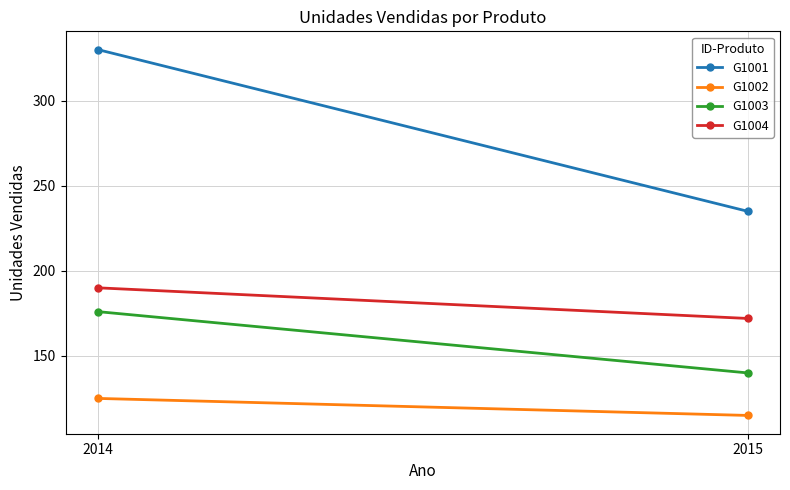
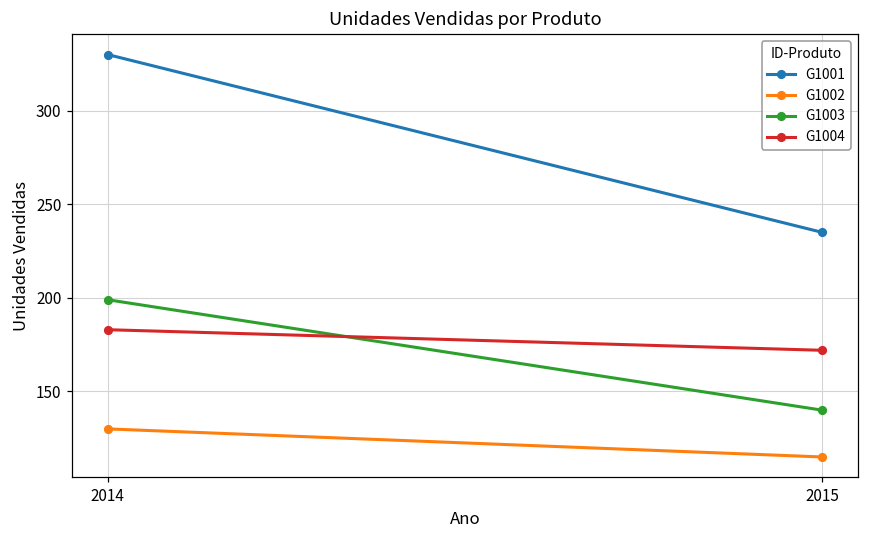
G1002, 2014: 125 -> 130
G1003, 2014: 176 -> 199
G1004, 2014: 190 -> 183
